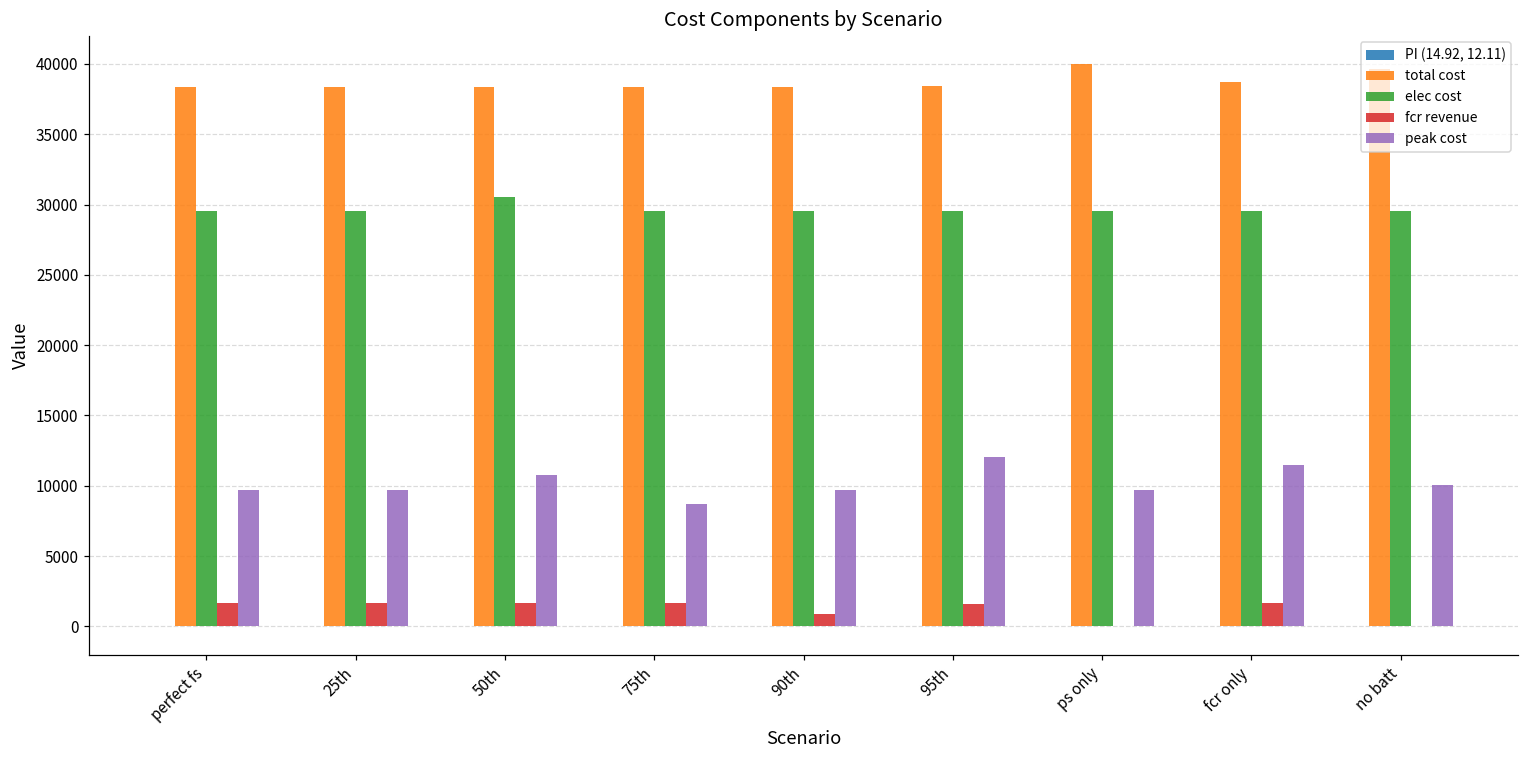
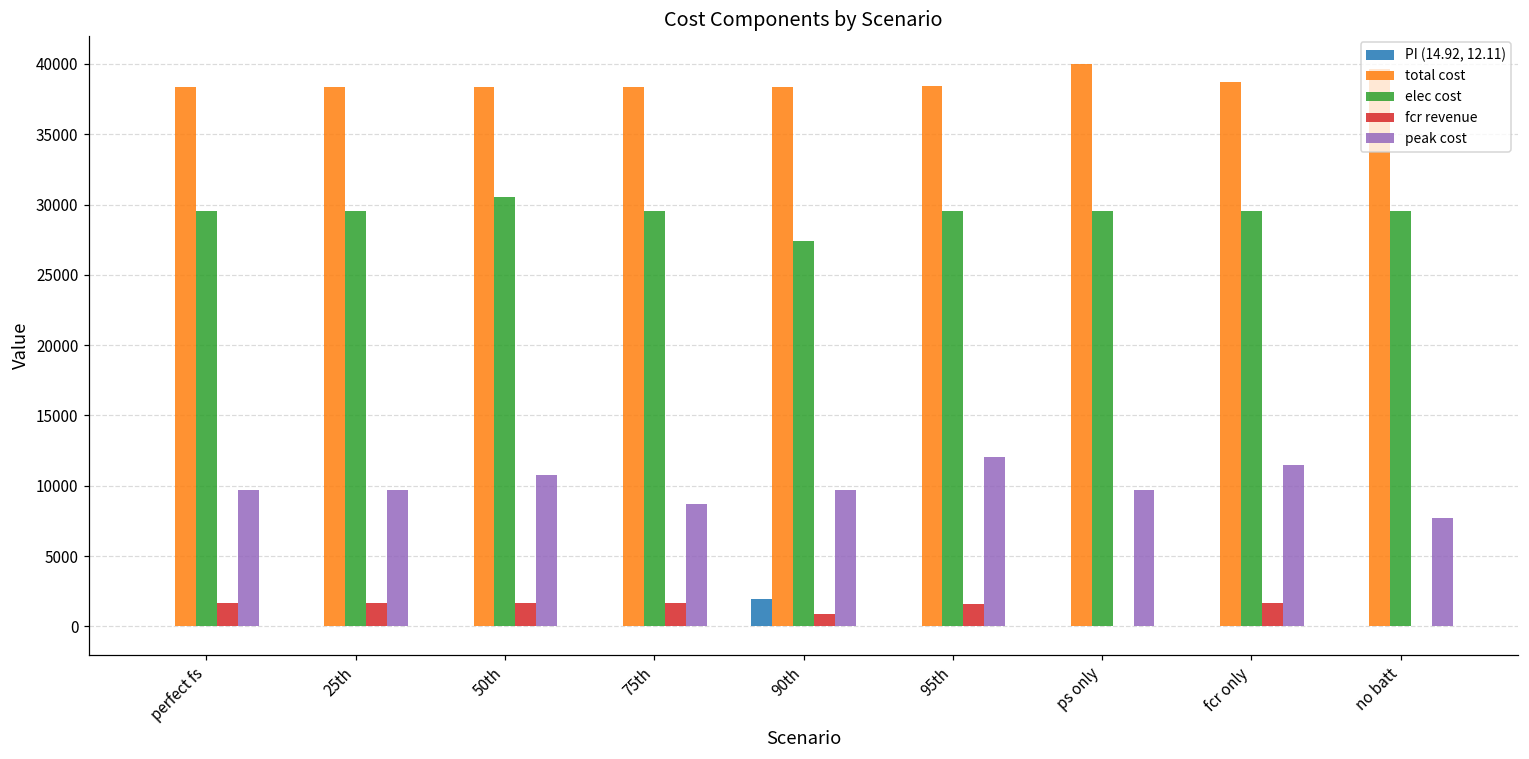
PI (14.92, 12.11), 90th: 0 -> 1900
elec cost, 90th: 29500 -> 27400
peak cost, no batt: 10100 -> 7700
